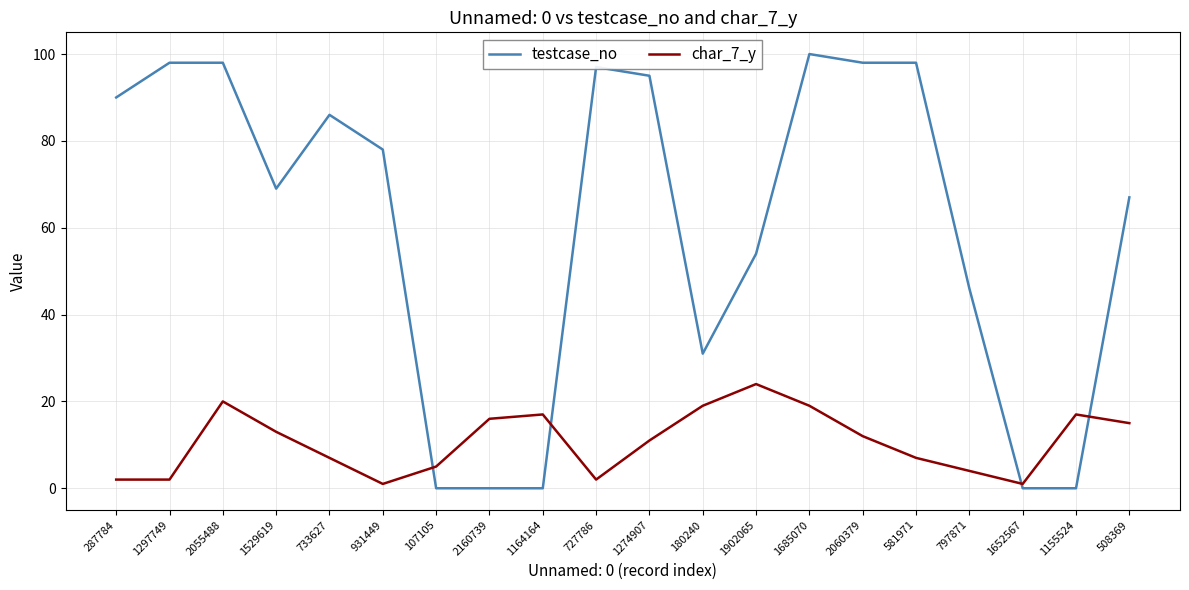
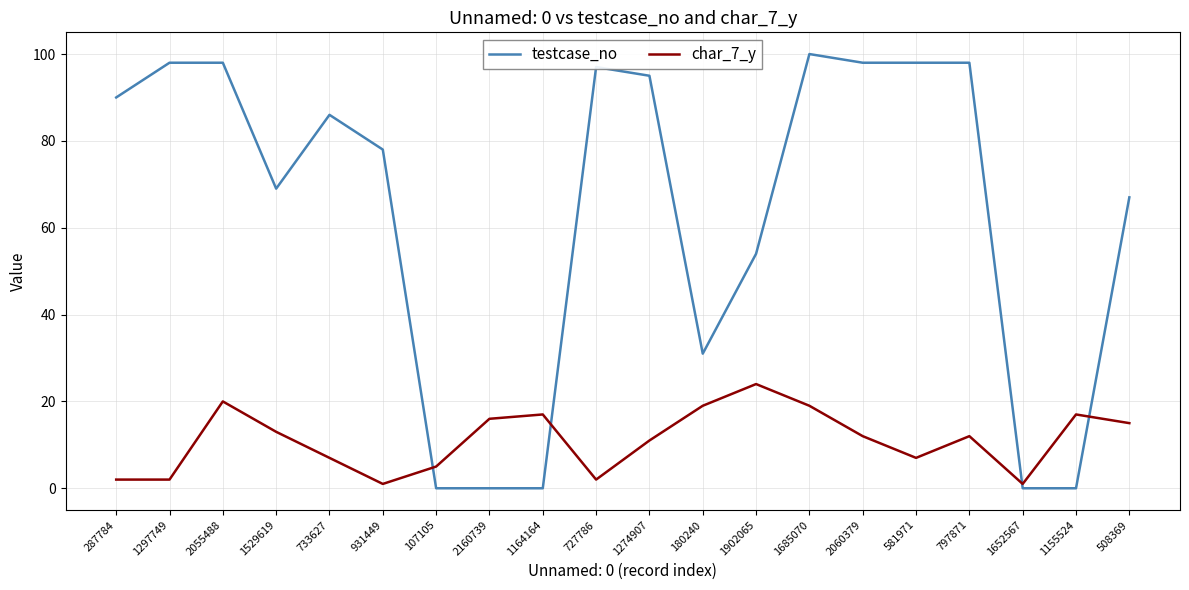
testcase_no, 797871: 46 -> 98
char_7_y, 797871: 4 -> 12
